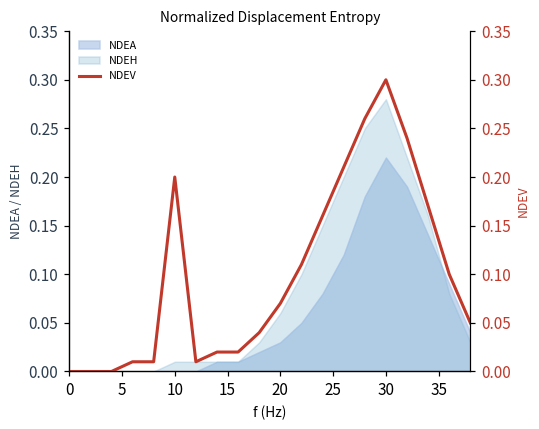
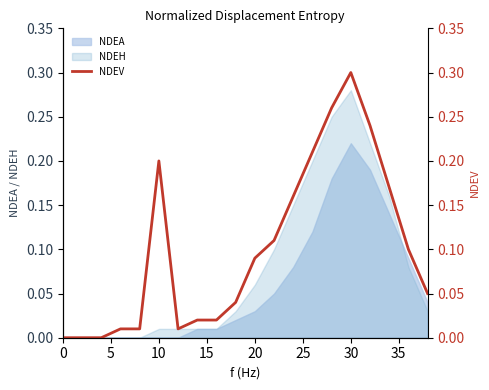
NDEV, 20: 0.07 -> 0.09
